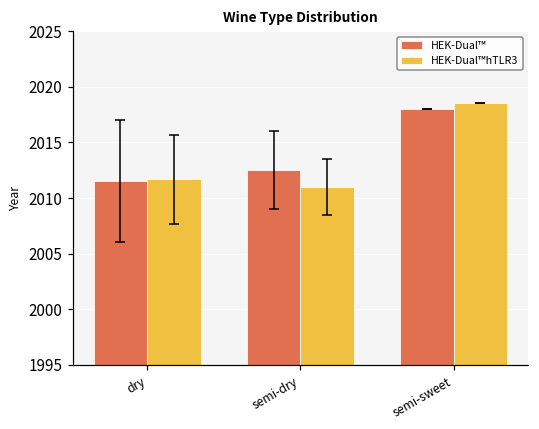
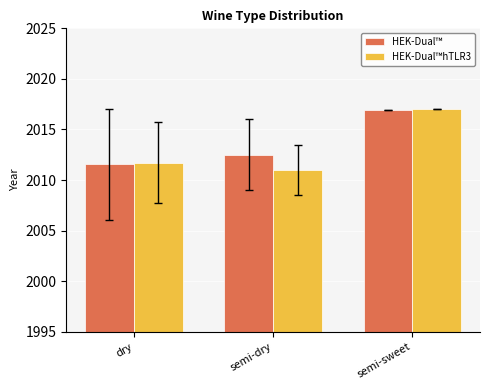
HEK-Dual™, semi-sweet: 2018.0 -> 2016.9
HEK-Dual™hTLR3, semi-sweet: 2018.5 -> 2017.0
